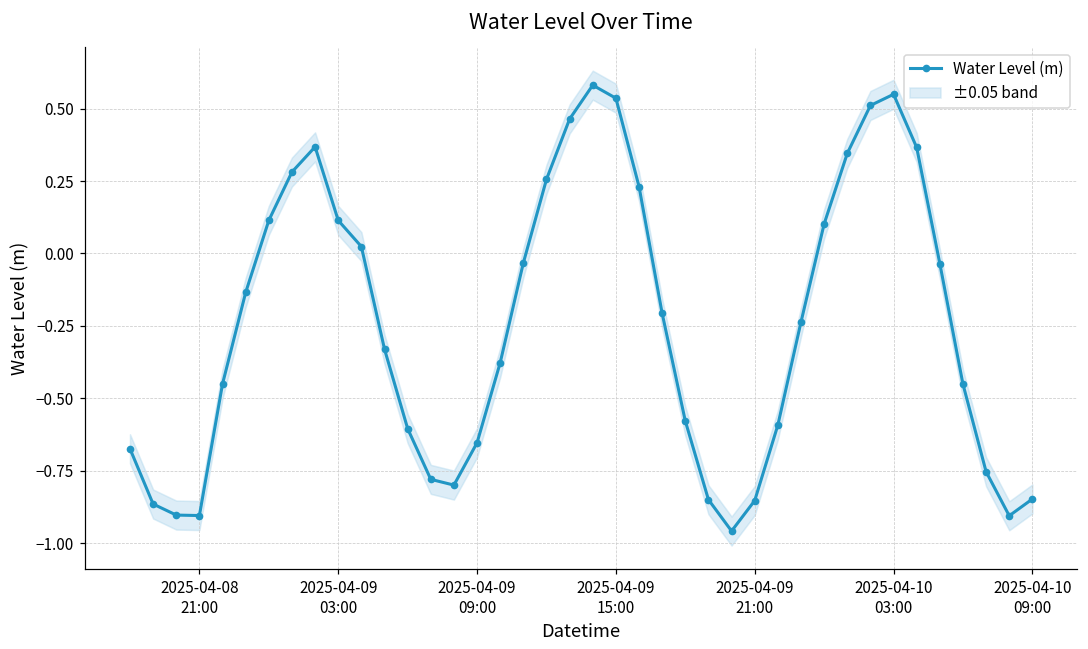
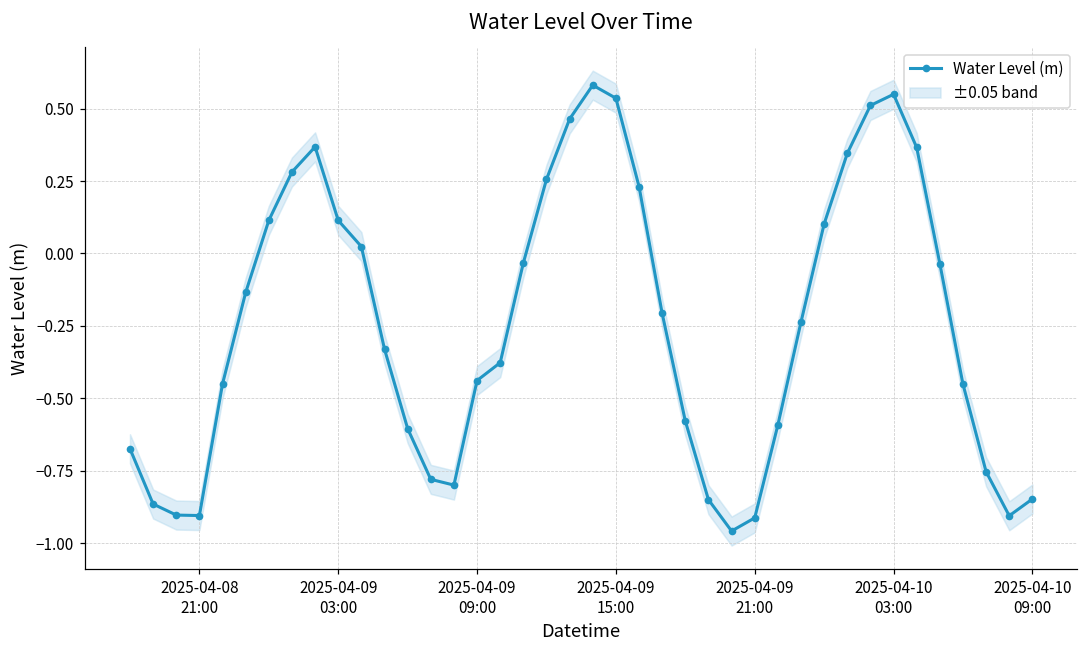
Water Level (m), 2025-04-09 09:00: -0.65 -> -0.44
Water Level (m), 2025-04-09 21:00: -0.85 -> -0.91
